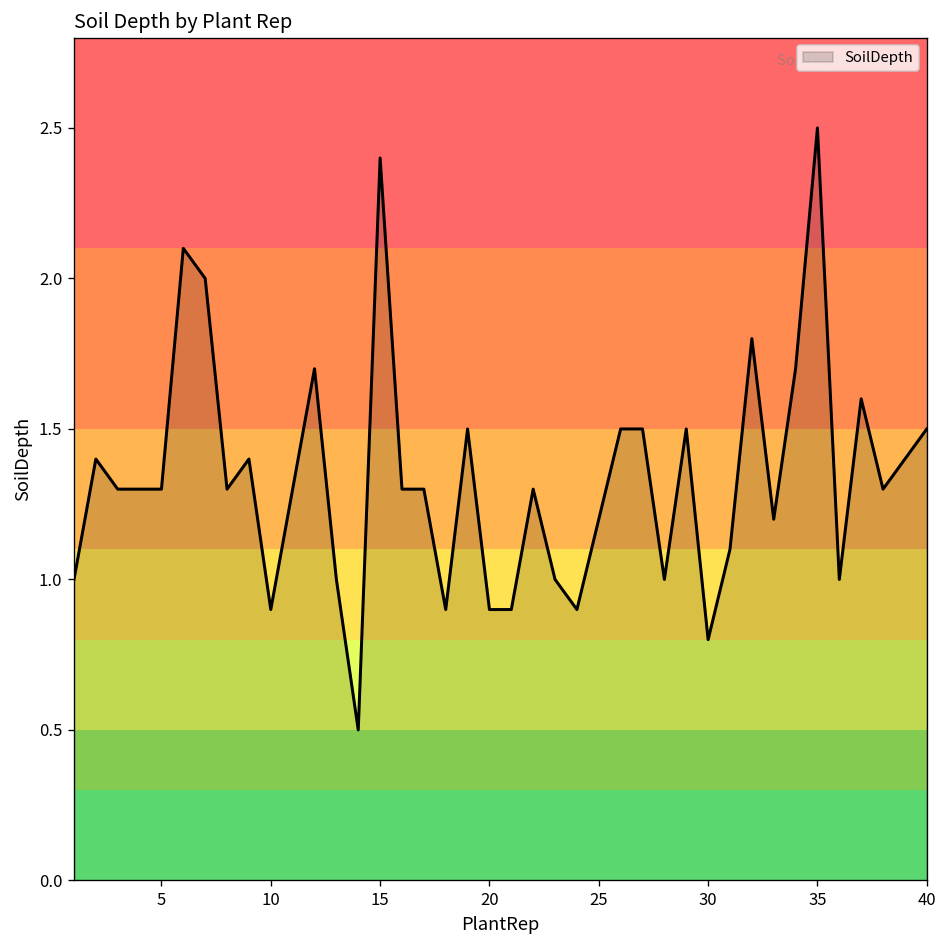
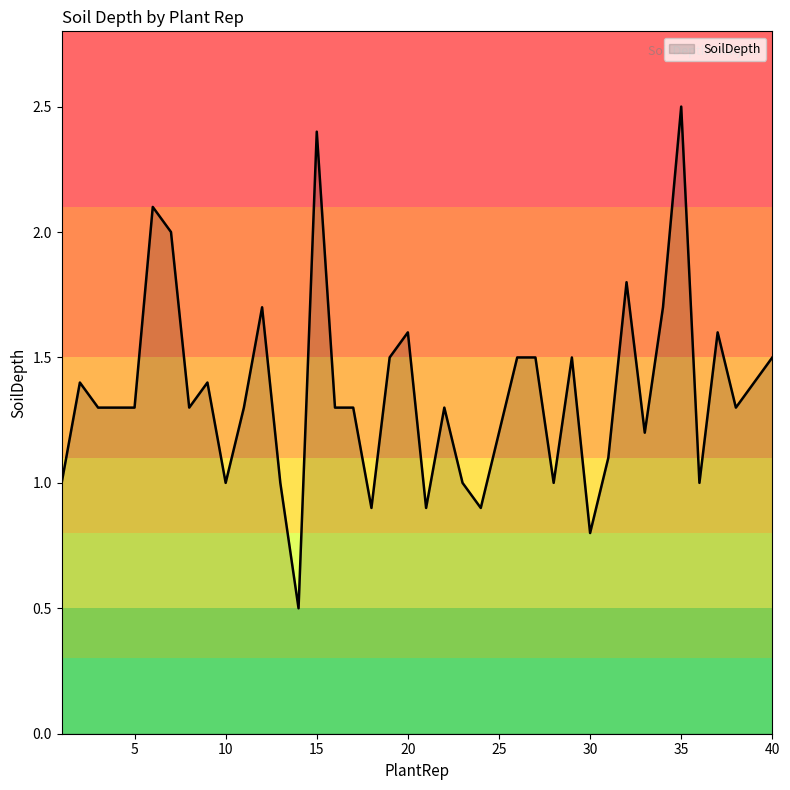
10: 0.9 -> 1.0
20: 0.9 -> 1.6
